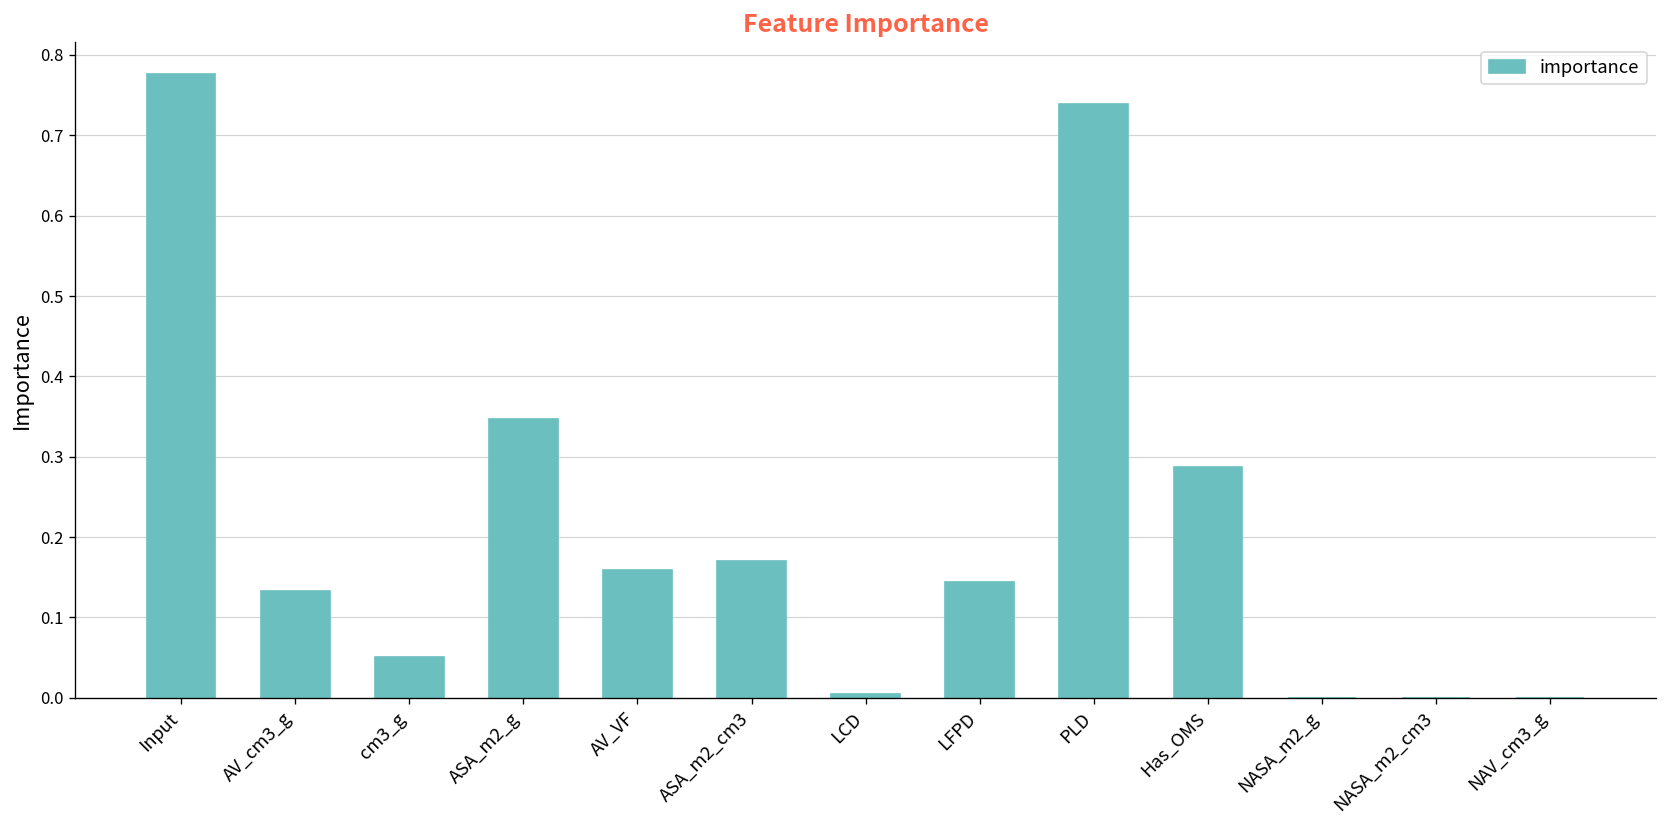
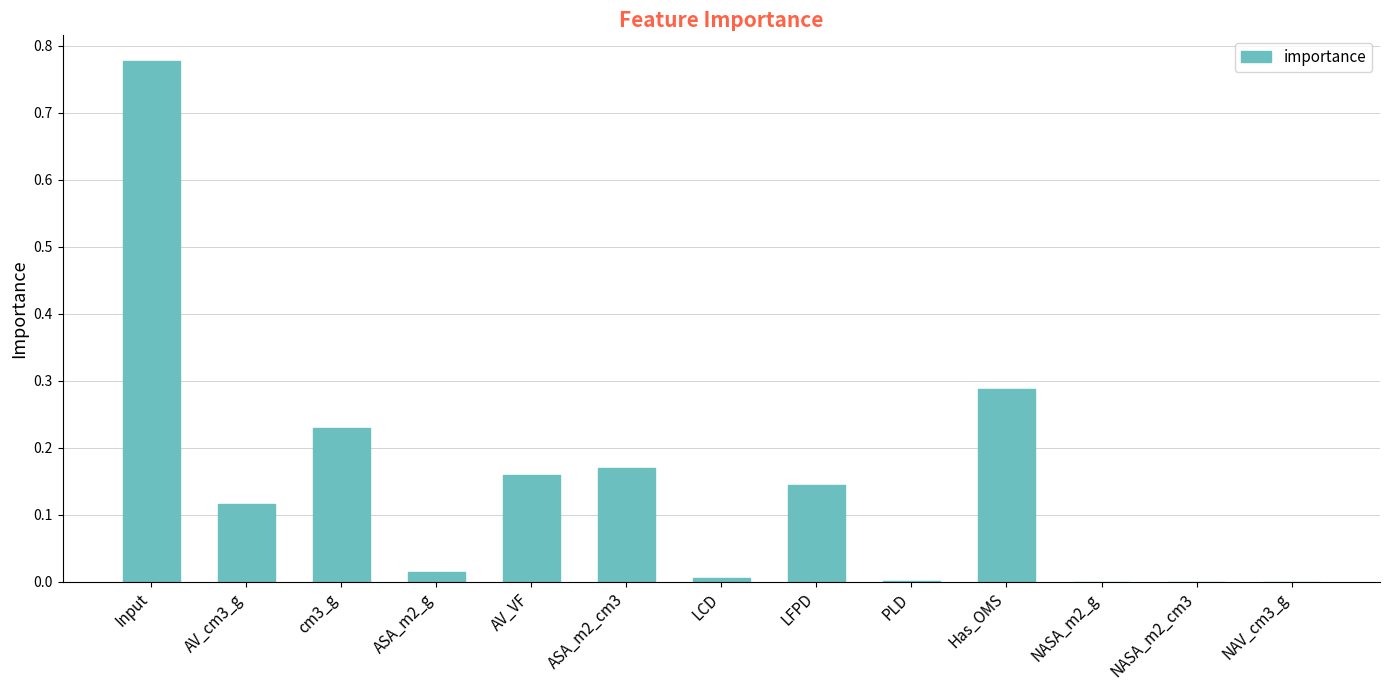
AV_cm3_g: 0.13 -> 0.12
cm3_g: 0.05 -> 0.23
ASA_m2_g: 0.35 -> 0.01
PLD: 0.74 -> 0.00
